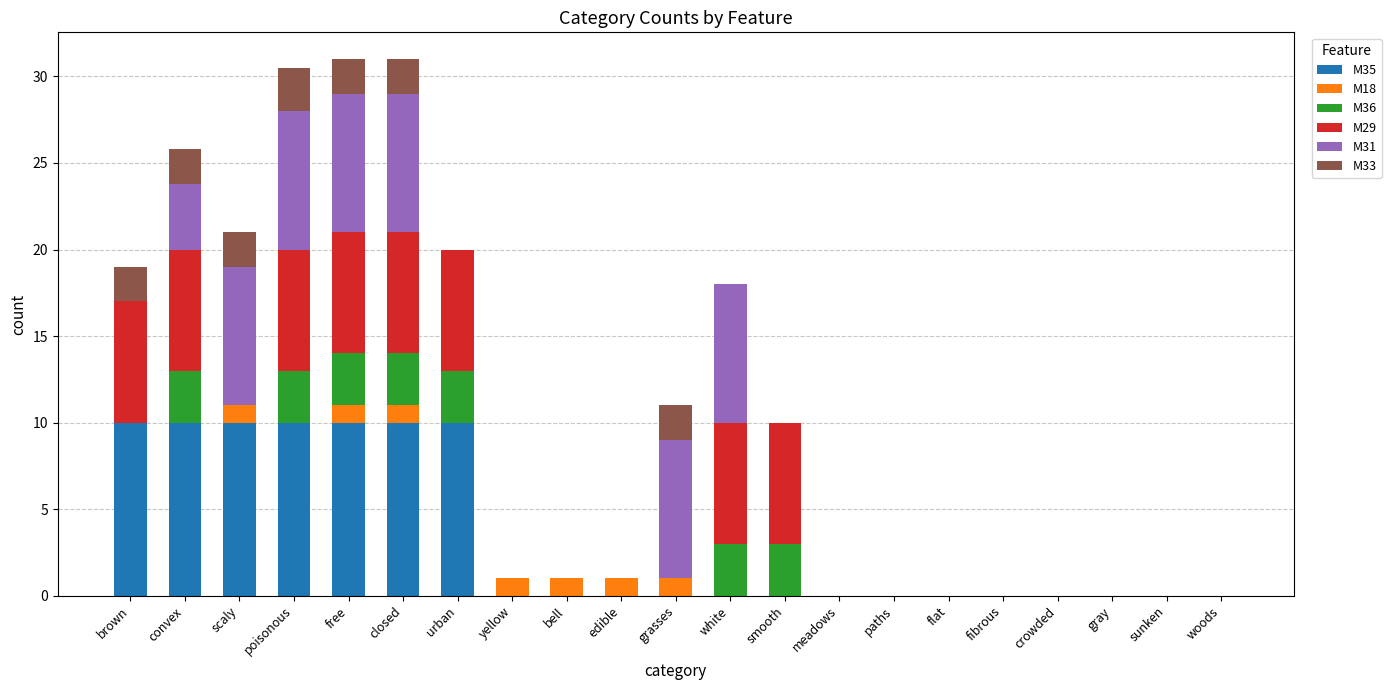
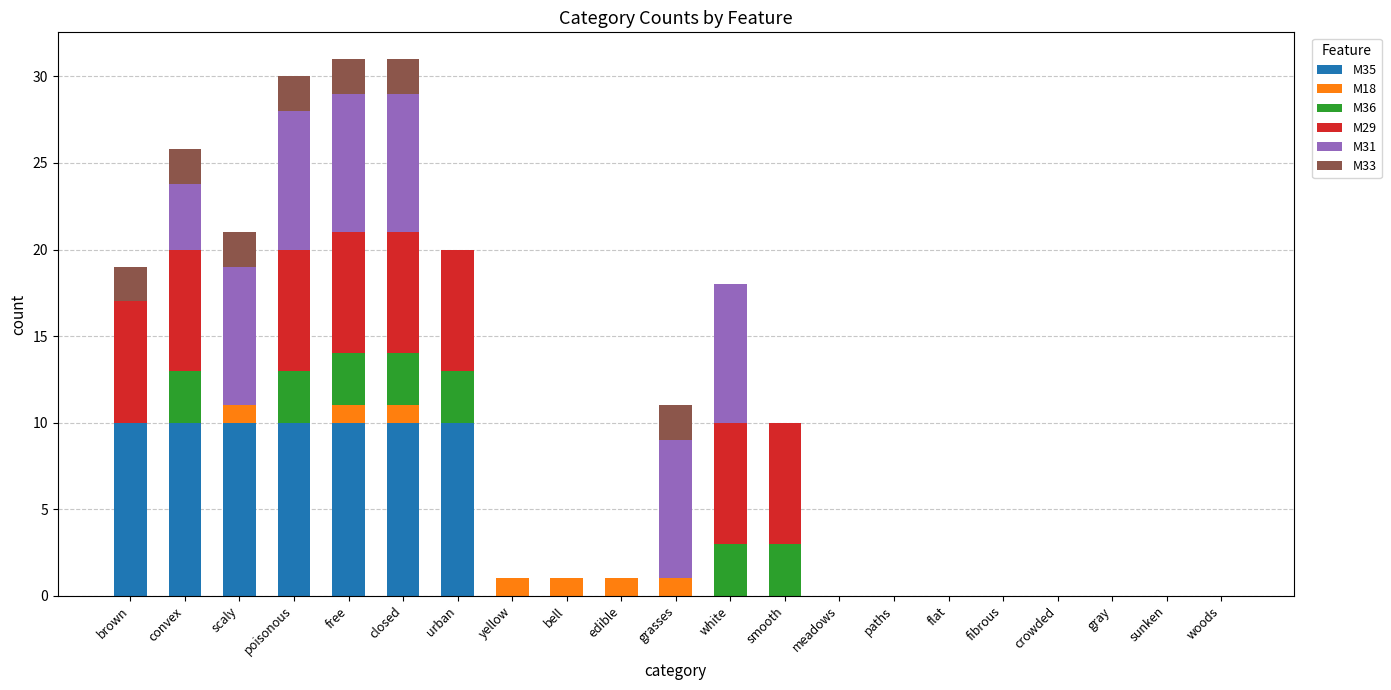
M33, poisonous: 2.5 -> 2.0
